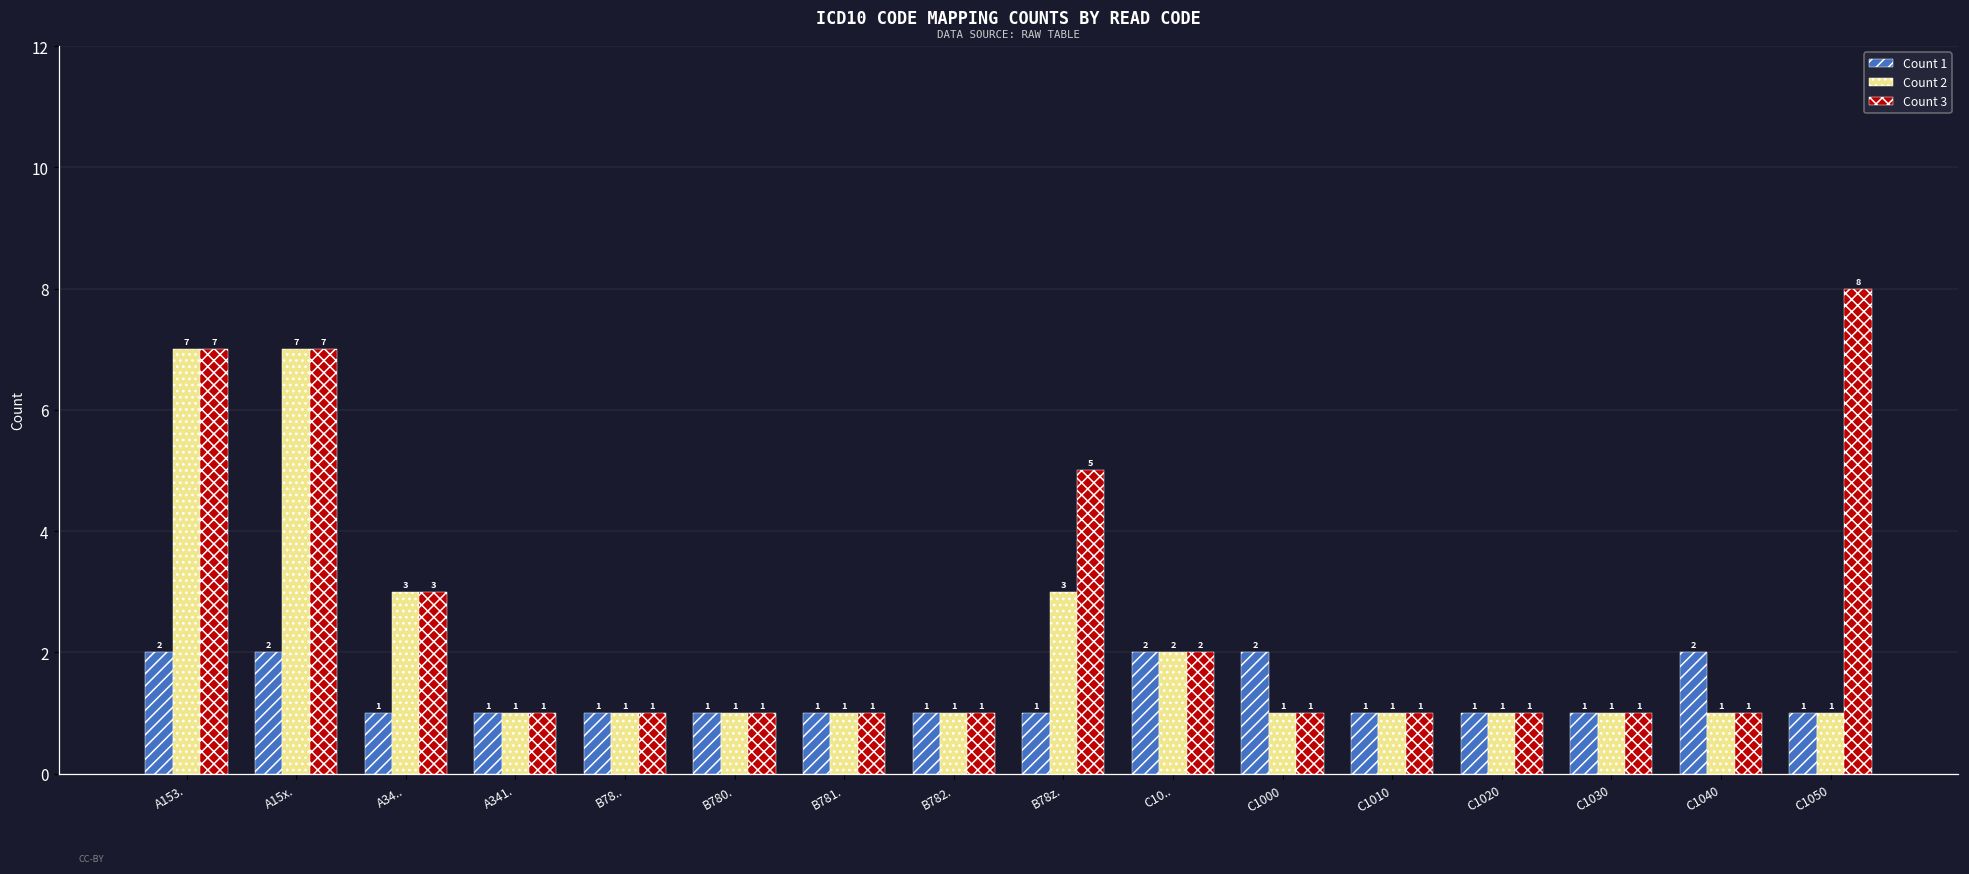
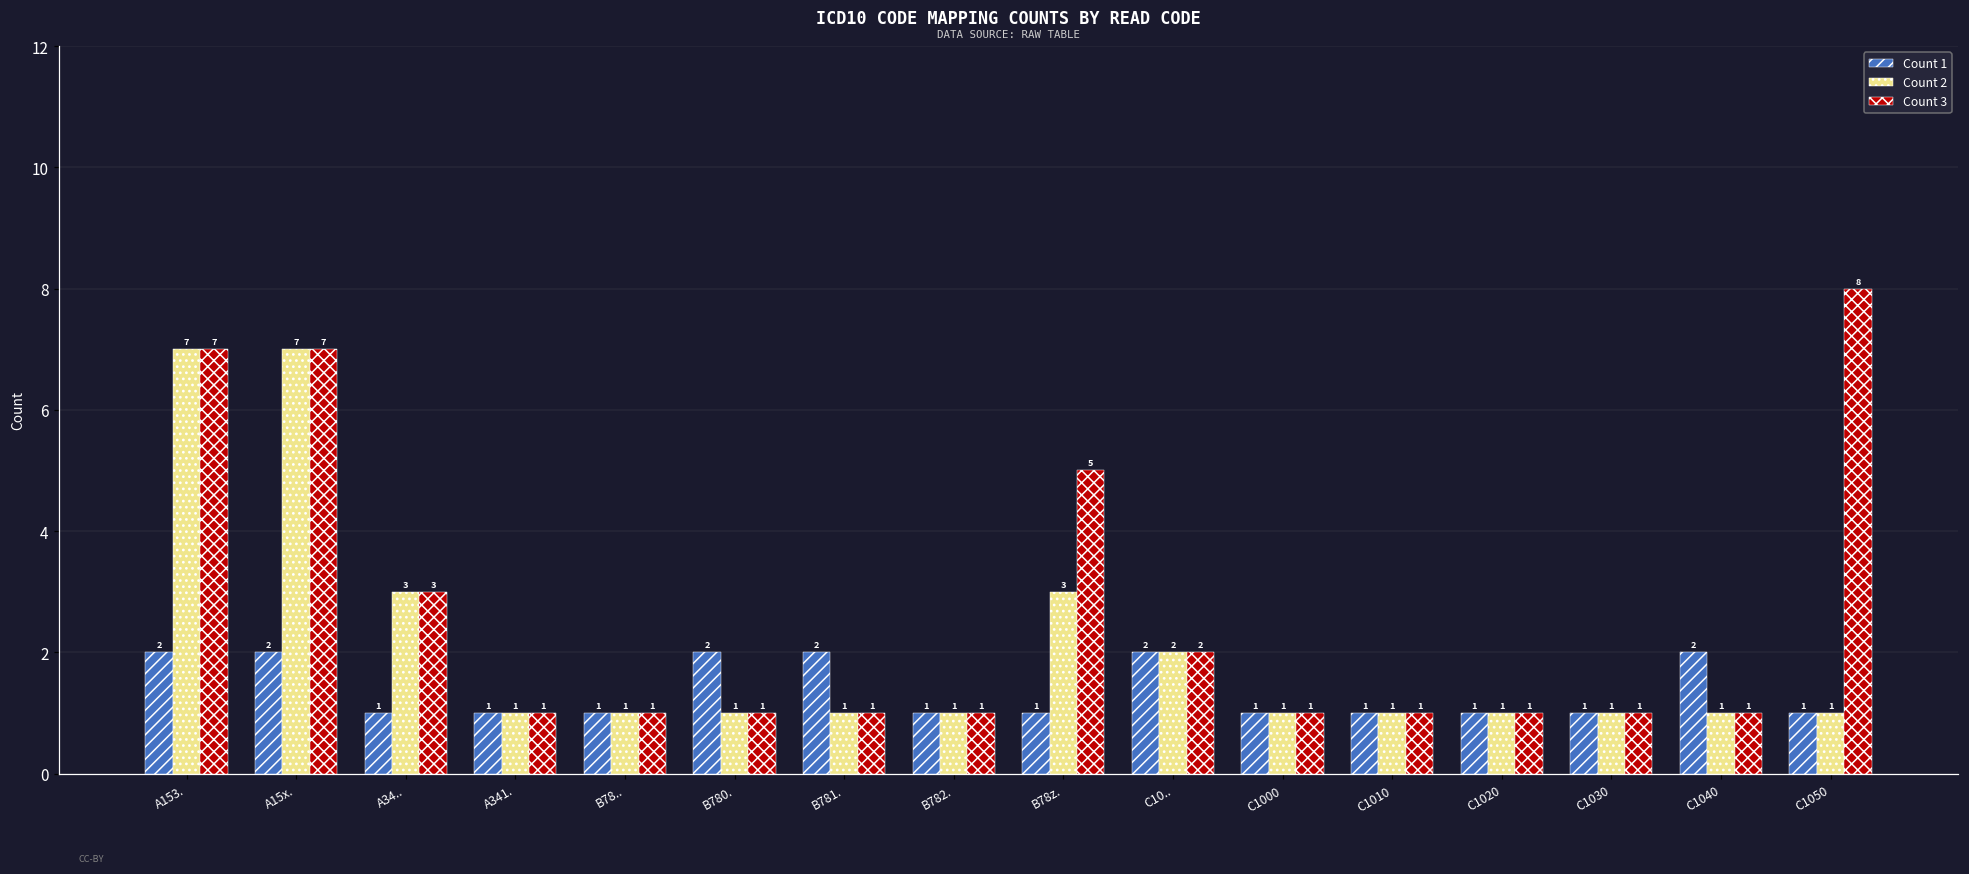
Count 1, B780.: 1 -> 2
Count 1, B781.: 1 -> 2
Count 1, C1000: 2 -> 1
